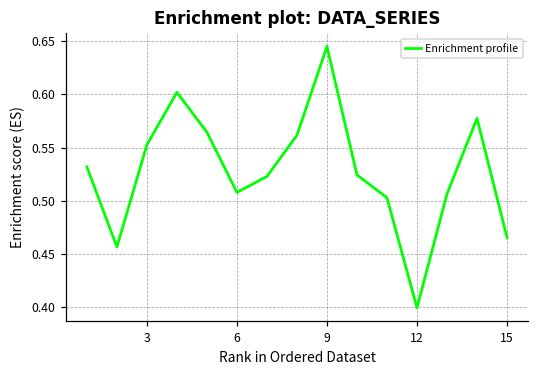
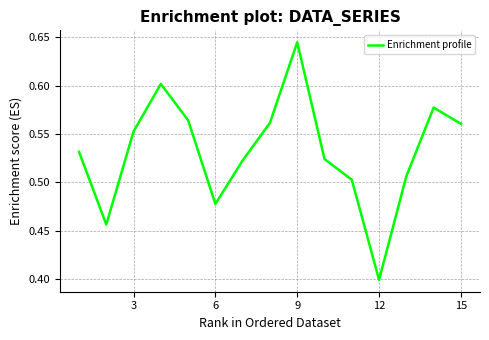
6: 0.51 -> 0.48
15: 0.47 -> 0.56
